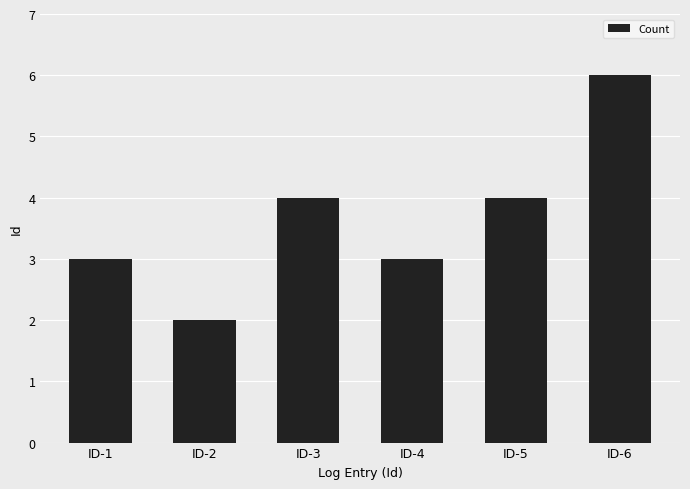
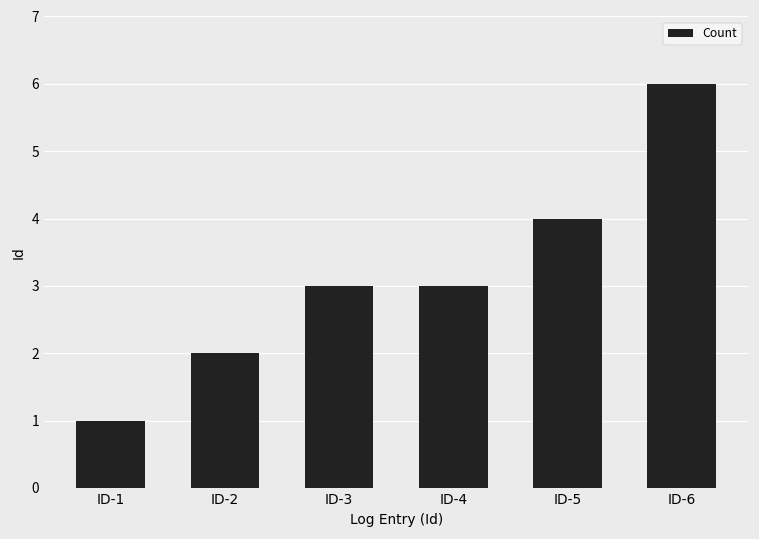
ID-1: 3 -> 1
ID-3: 4 -> 3
